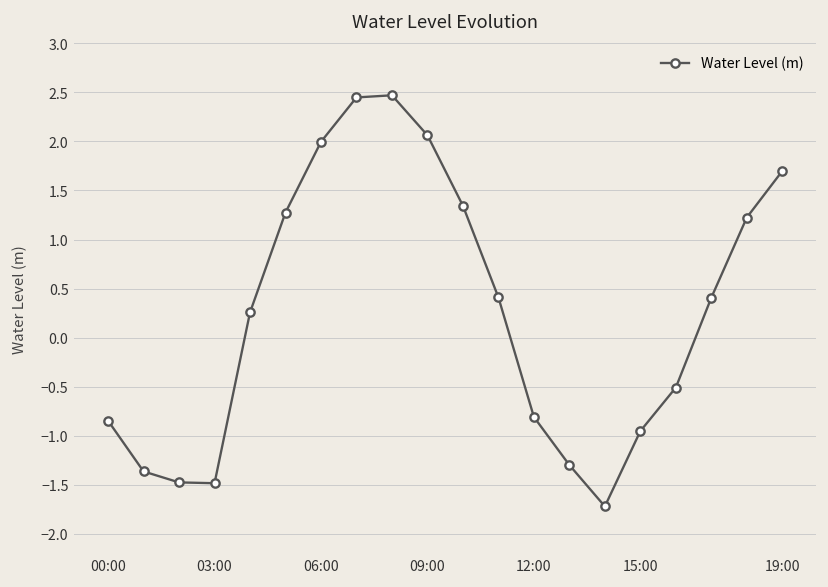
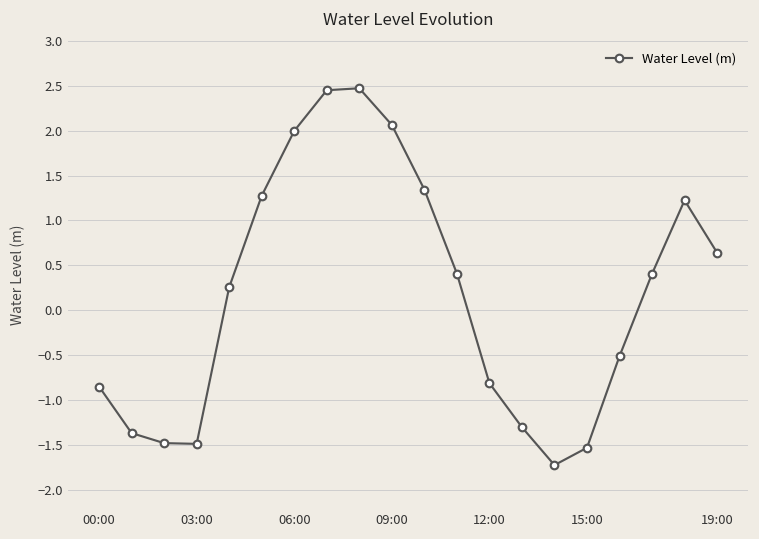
15:00: -1.0 -> -1.5
19:00: 1.7 -> 0.6
